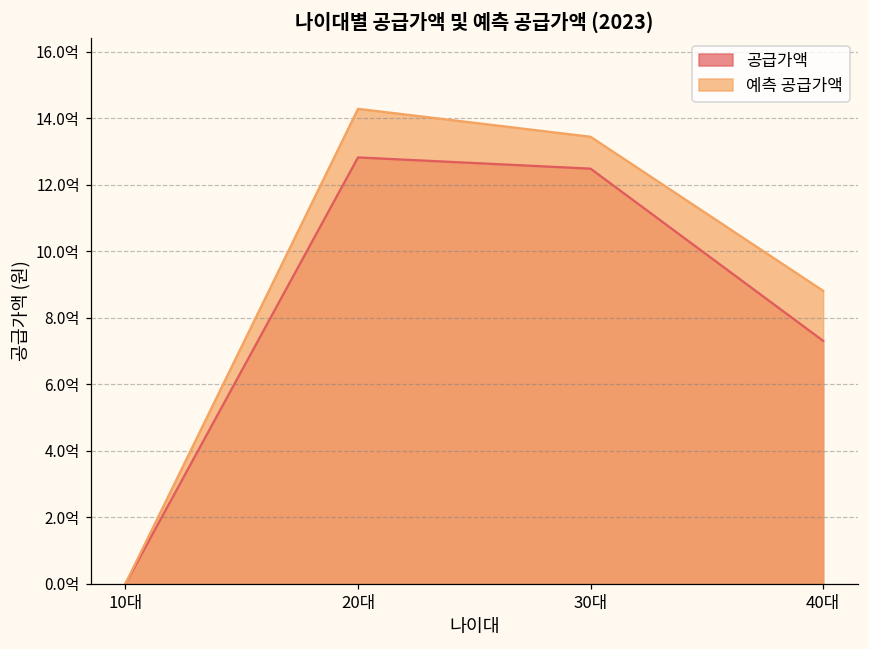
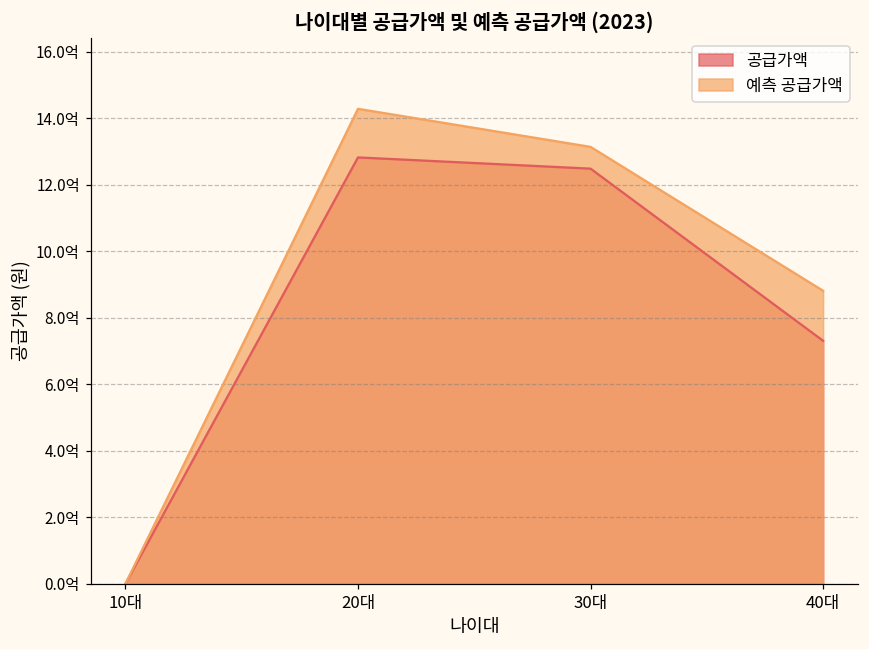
예측 공급가액, 30대: 13.4억 -> 13.1억
